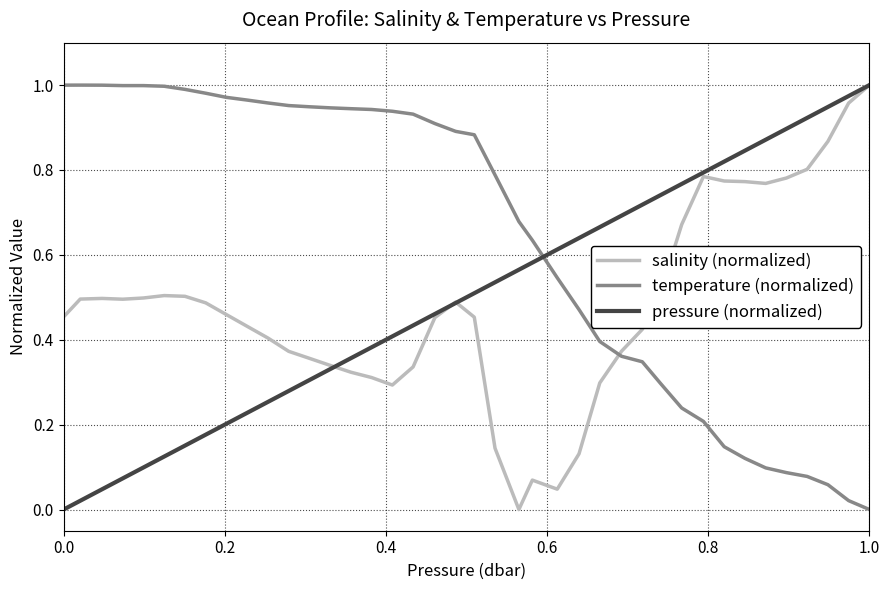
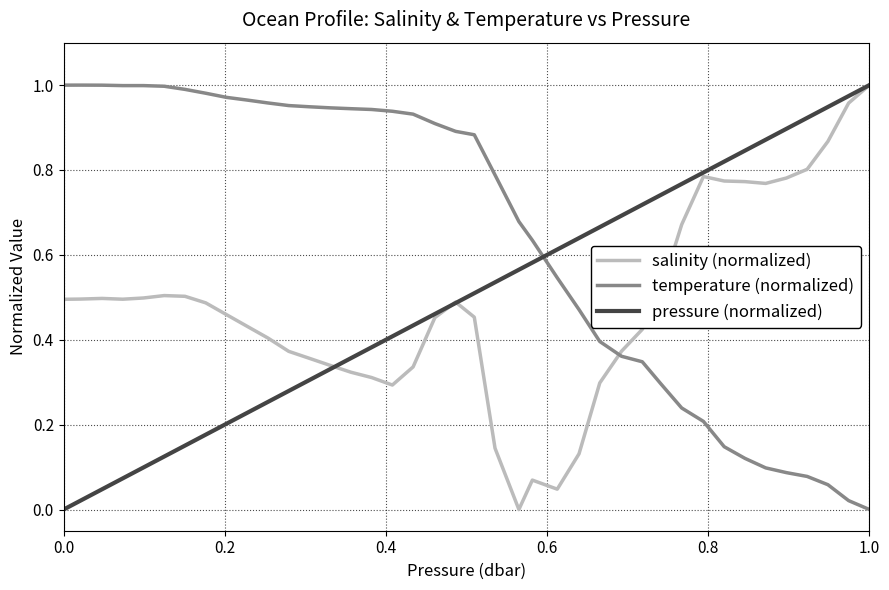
salinity (normalized), 0.0: 0.45 -> 0.50
